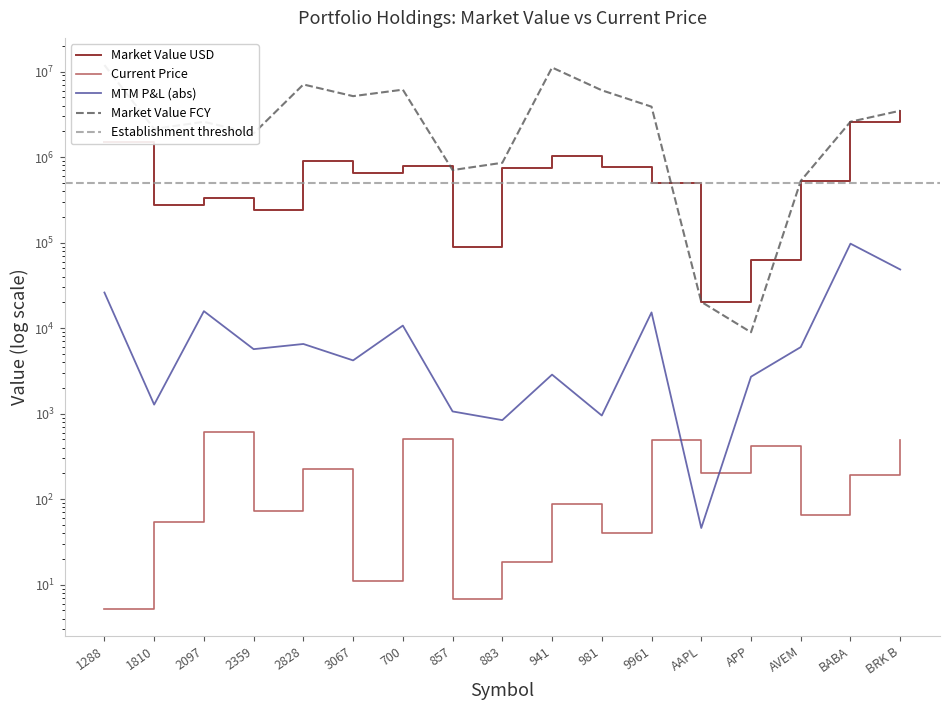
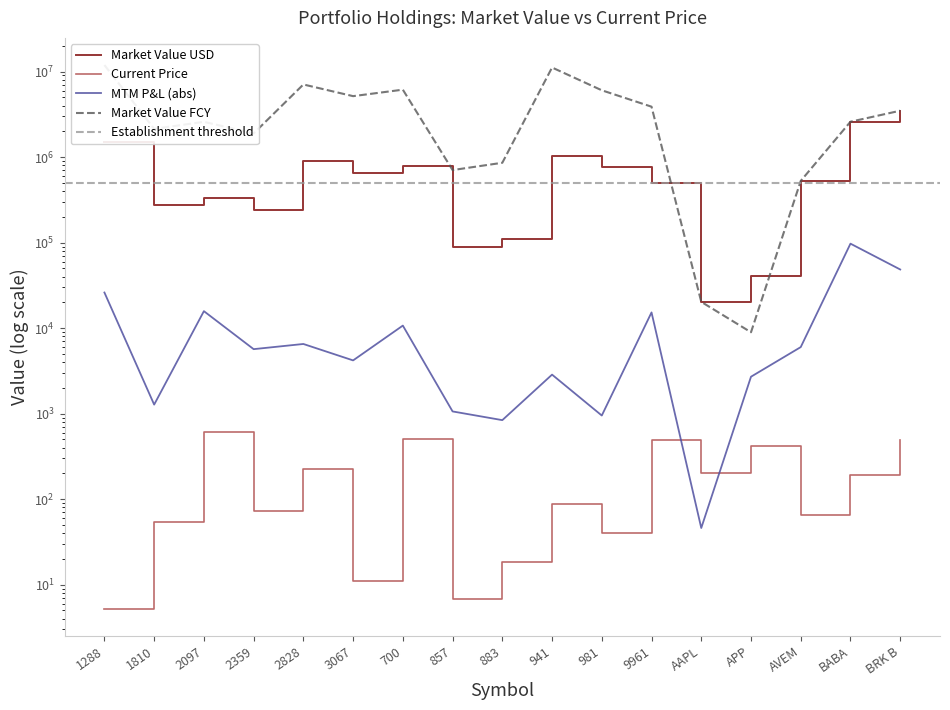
Market Value USD, 883: 700000 -> 110000
Market Value USD, APP: 60000 -> 40000
